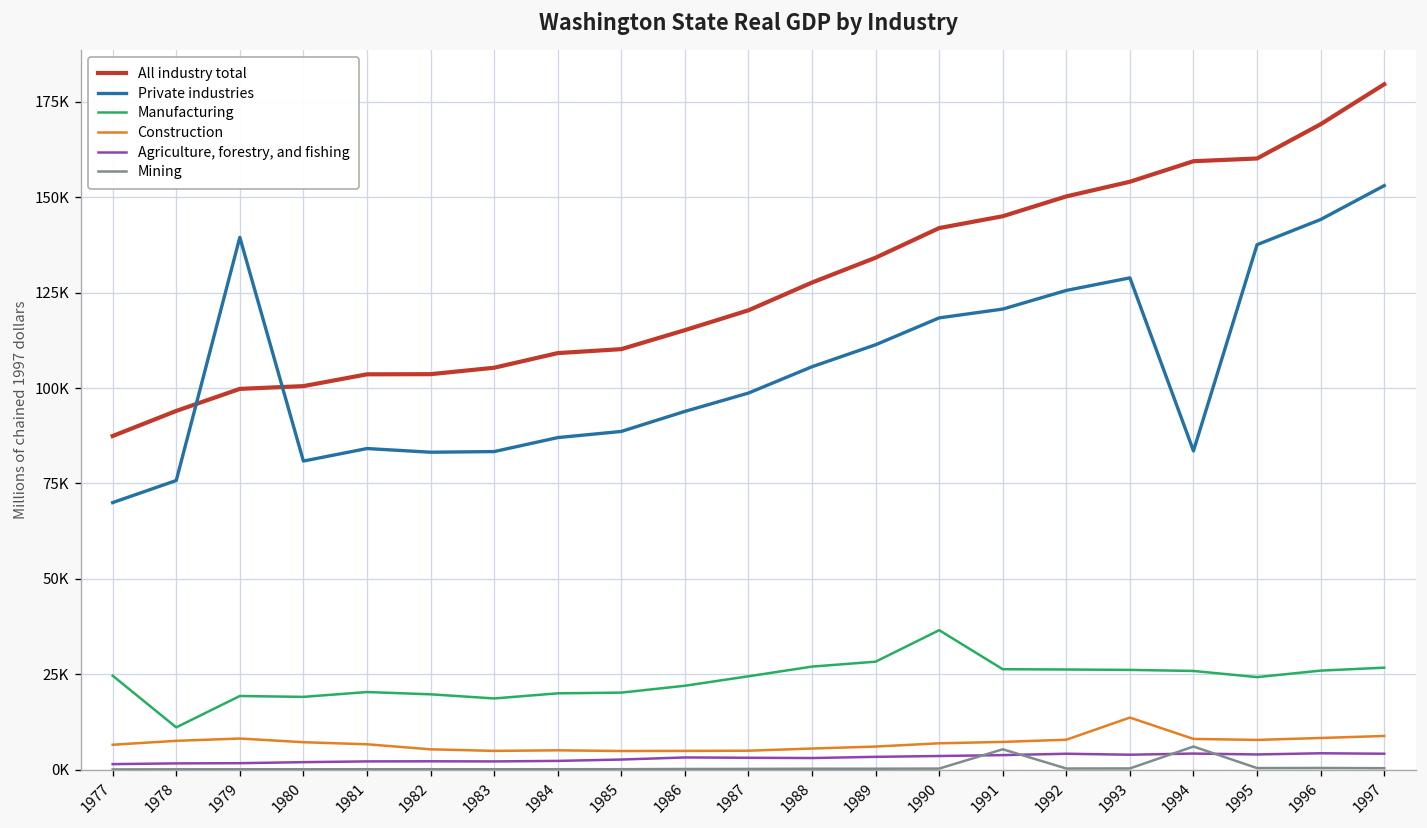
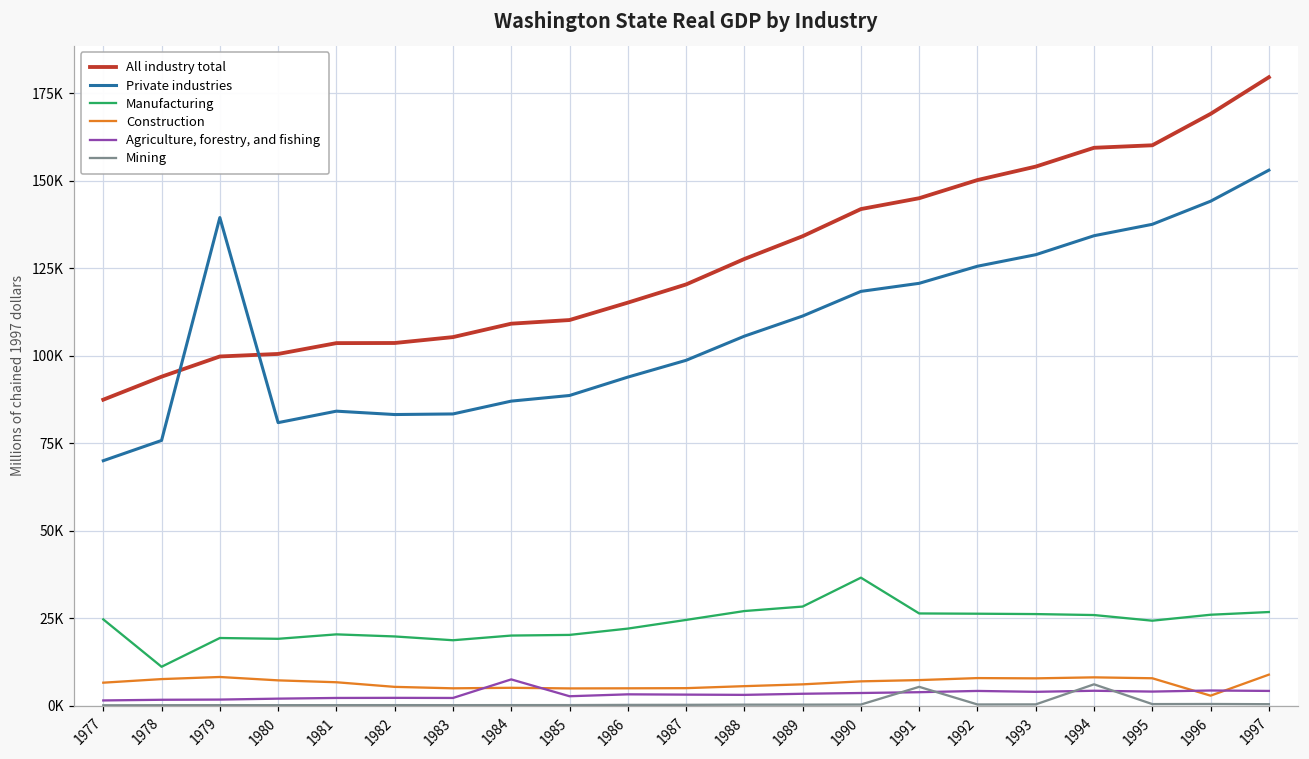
Agriculture, forestry, and fishing, 1984: 2000 -> 7000
Construction, 1993: 14000 -> 8000
Private industries, 1994: 84000 -> 134000
Construction, 1996: 8000 -> 3000
